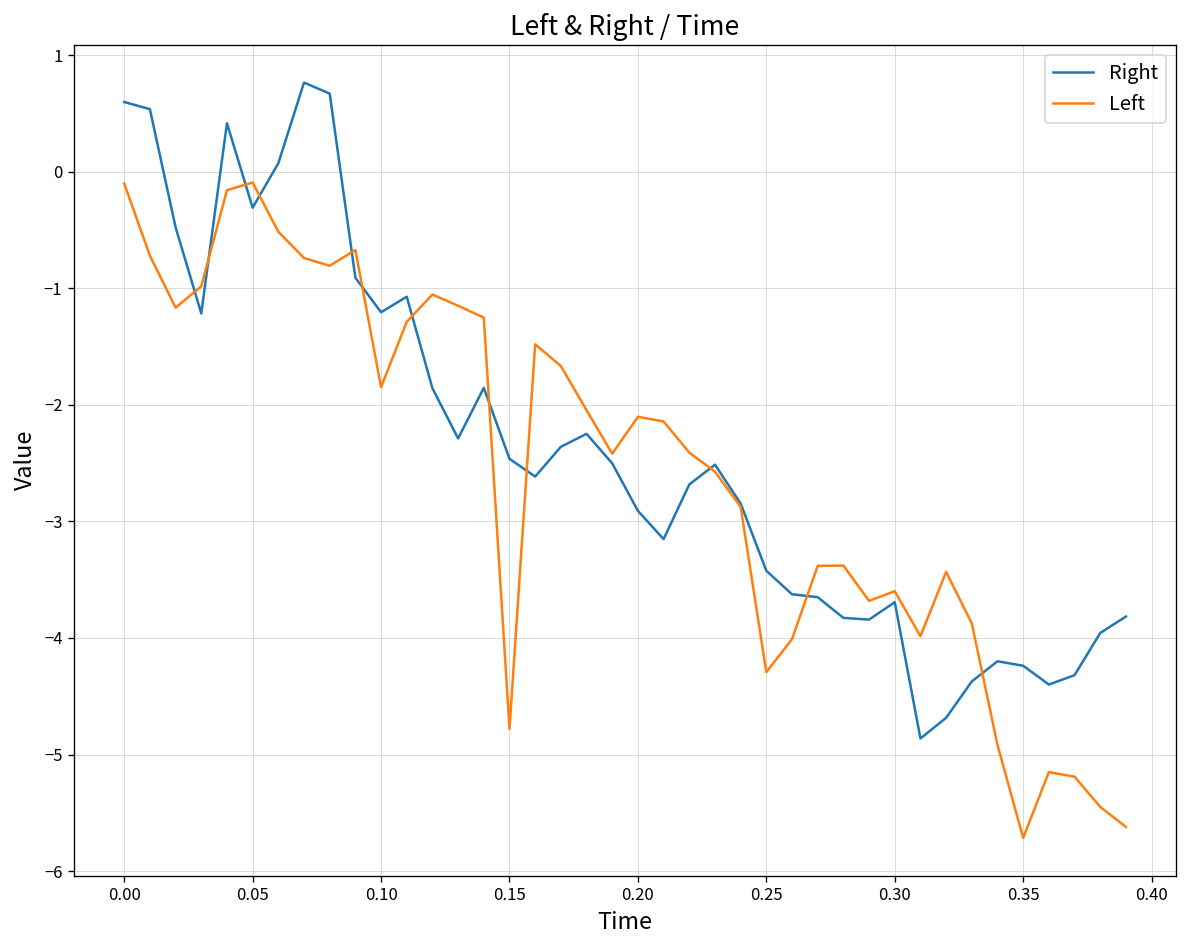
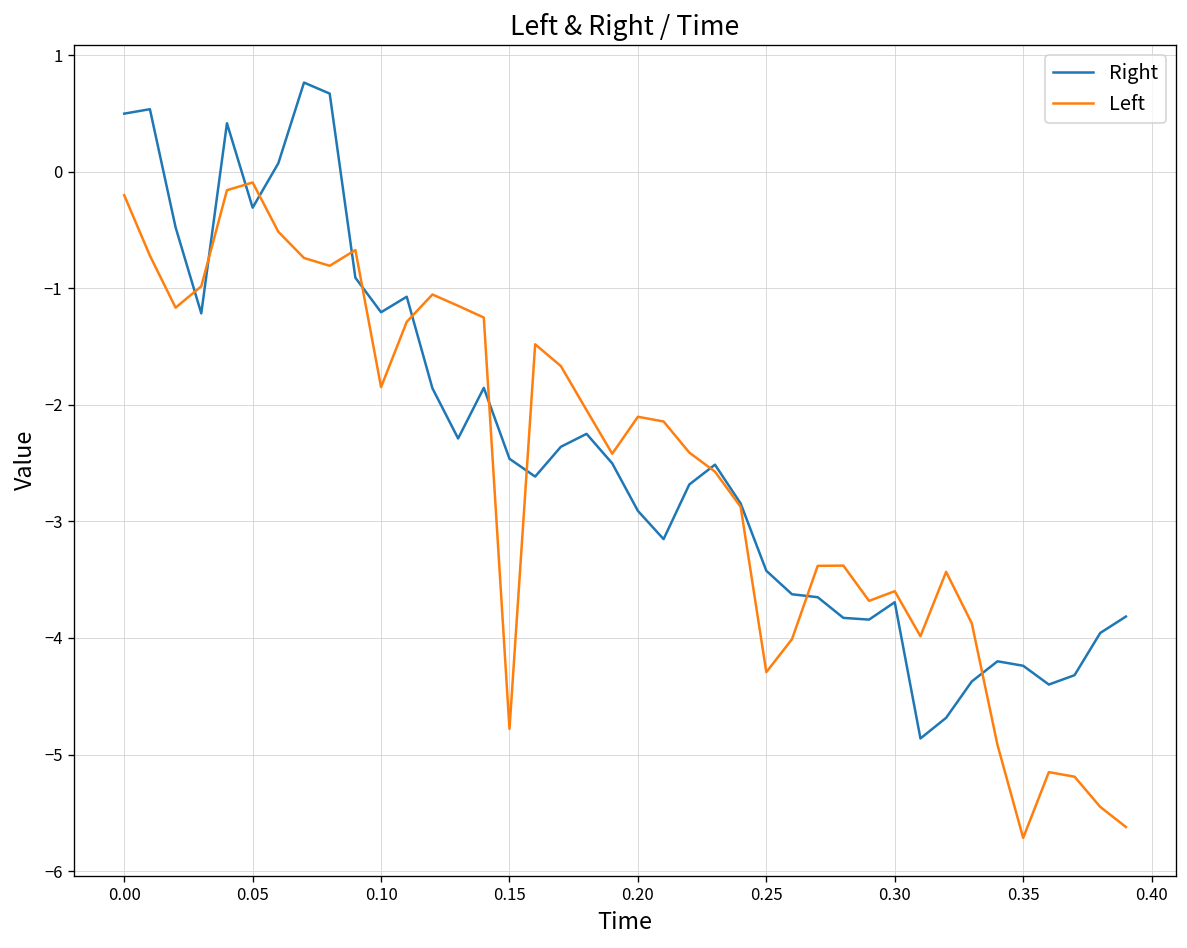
Right, 0.00: 0.6 -> 0.5
Left, 0.00: -0.1 -> -0.2
